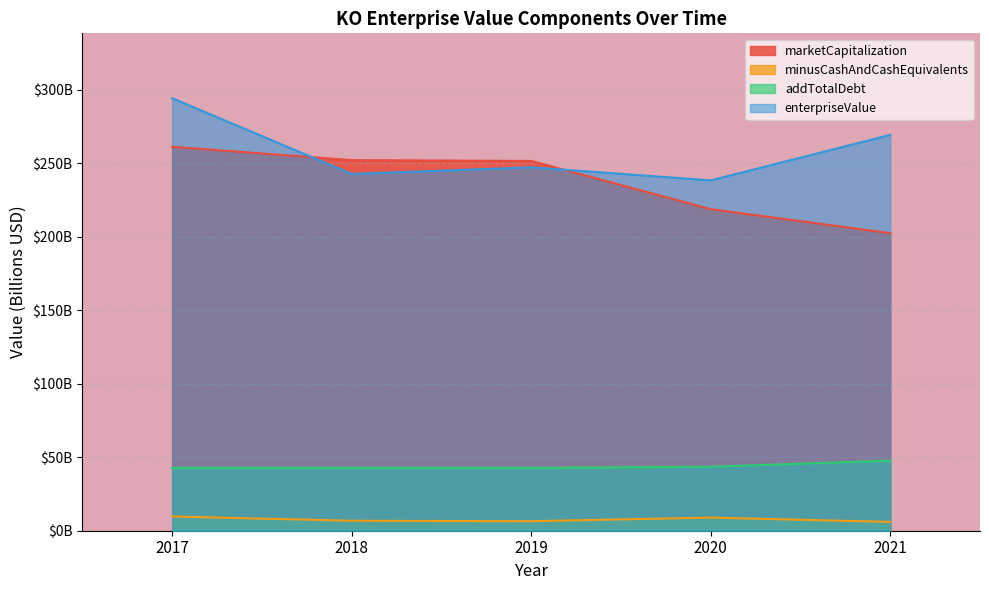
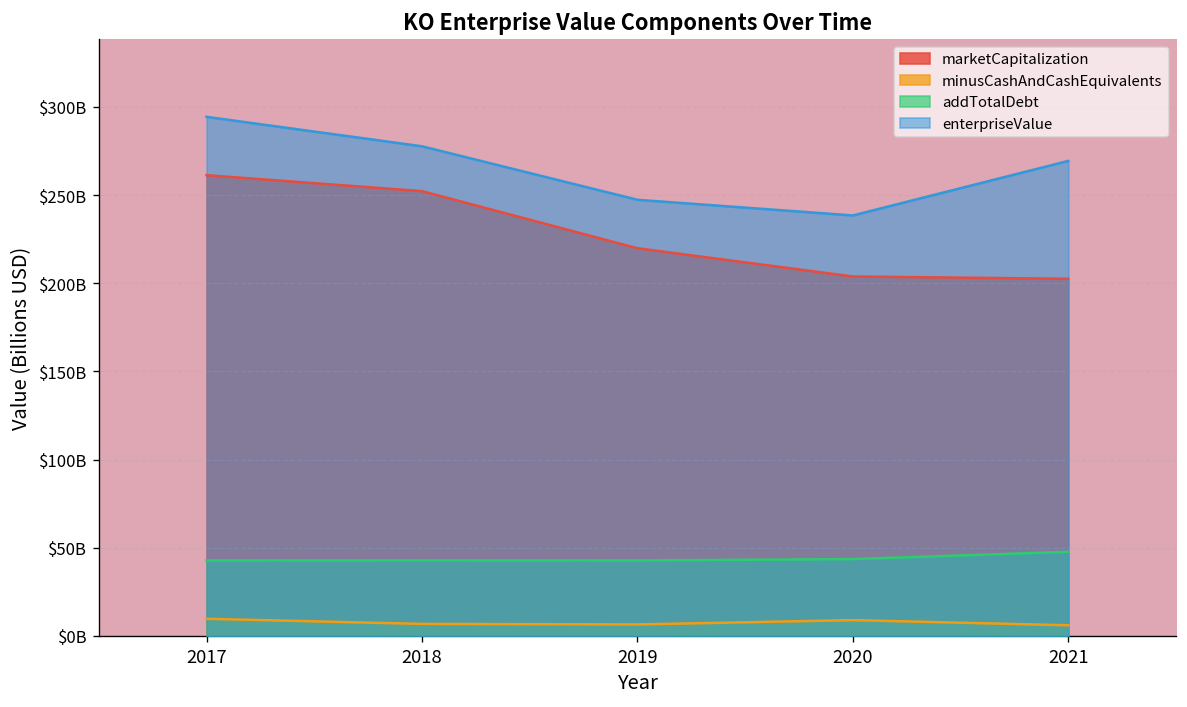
enterpriseValue, 2018: $243000000000 -> $278000000000
marketCapitalization, 2019: $252000000000 -> $220000000000
marketCapitalization, 2020: $219000000000 -> $204000000000
